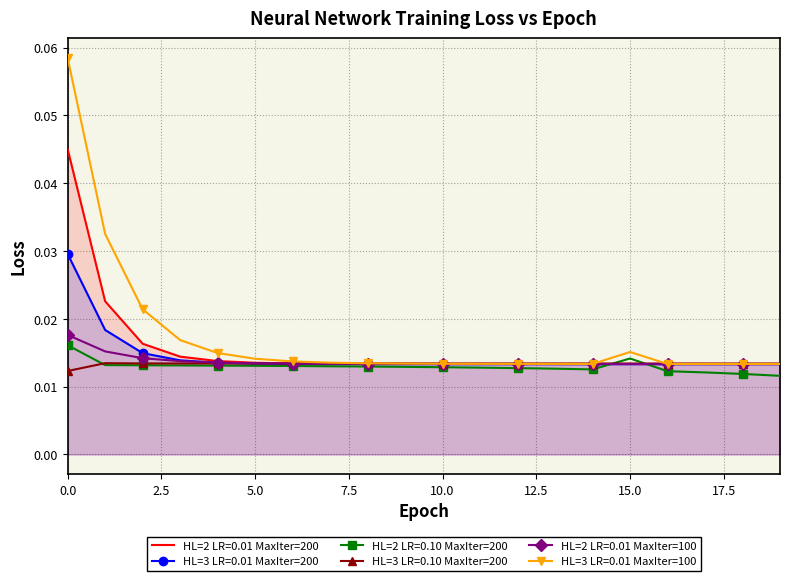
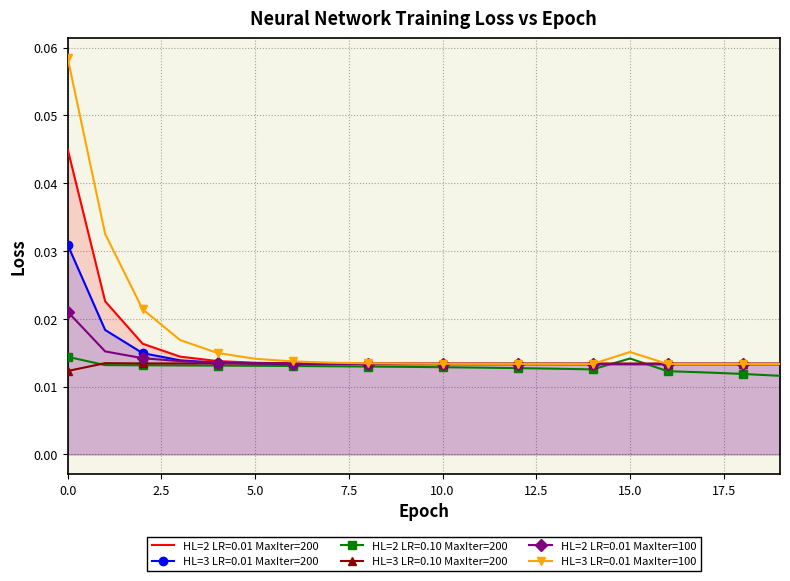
HL=3 LR=0.01 MaxIter=200, 0.0: 0.030 -> 0.031
HL=2 LR=0.10 MaxIter=200, 0.0: 0.016 -> 0.014
HL=2 LR=0.01 MaxIter=100, 0.0: 0.018 -> 0.021
